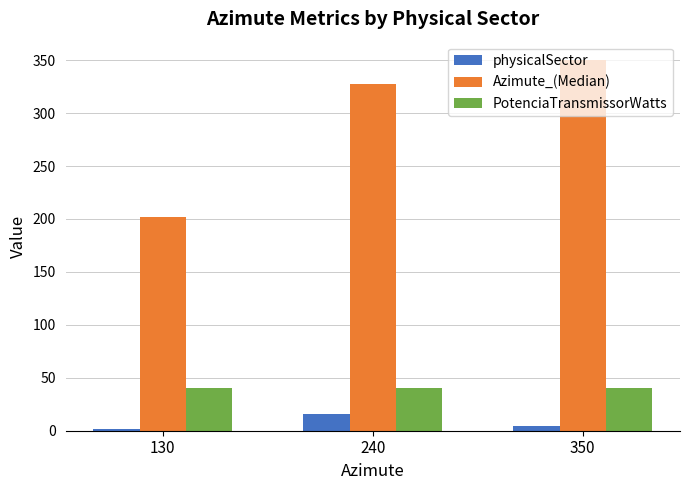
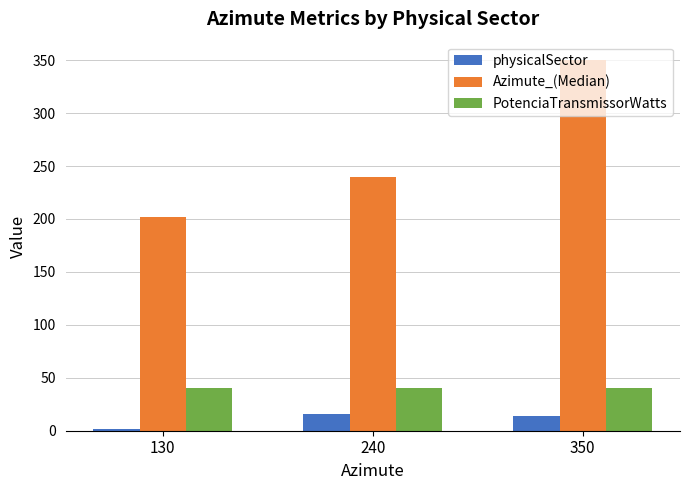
Azimute_(Median), 240: 328 -> 240
physicalSector, 350: 4 -> 14
